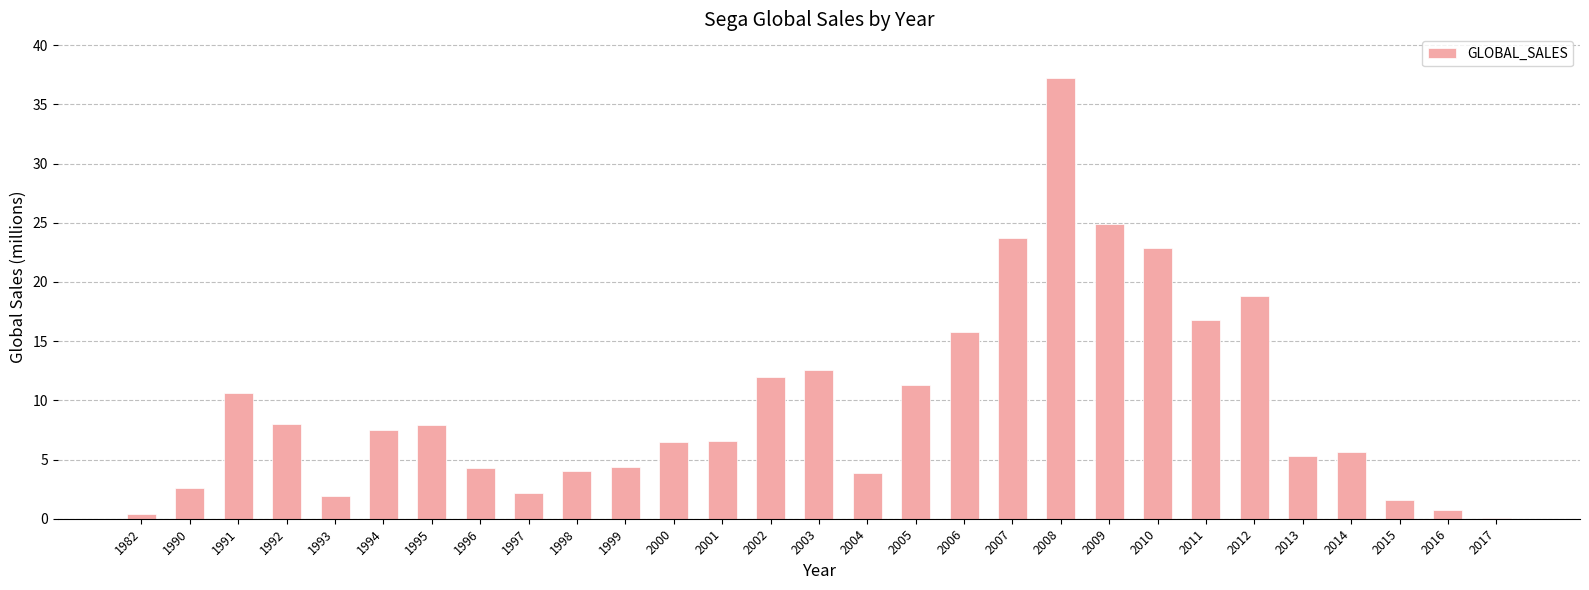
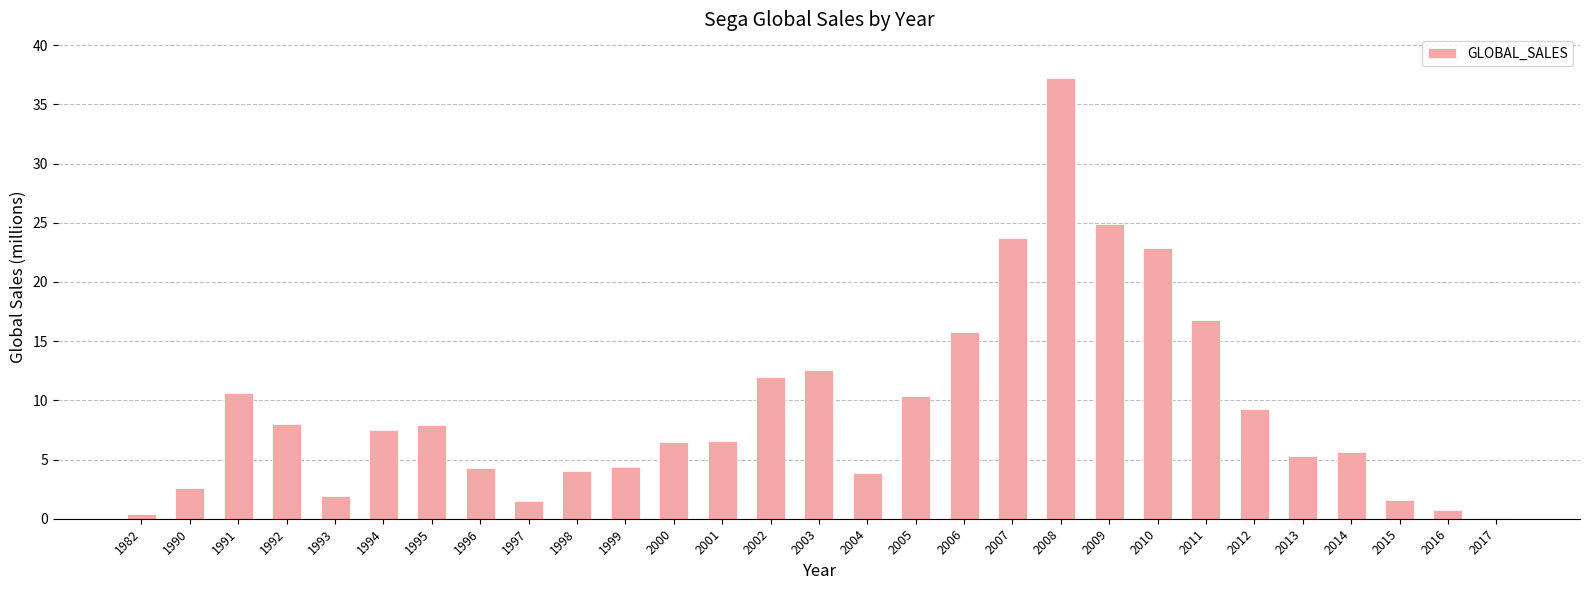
1997: 2.1 -> 1.5
2005: 11.3 -> 10.4
2012: 18.8 -> 9.2
